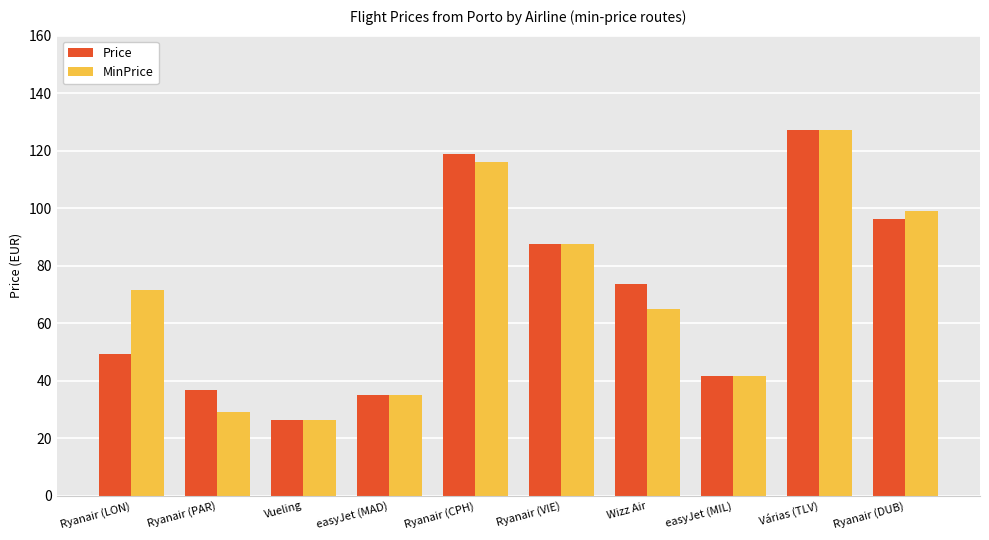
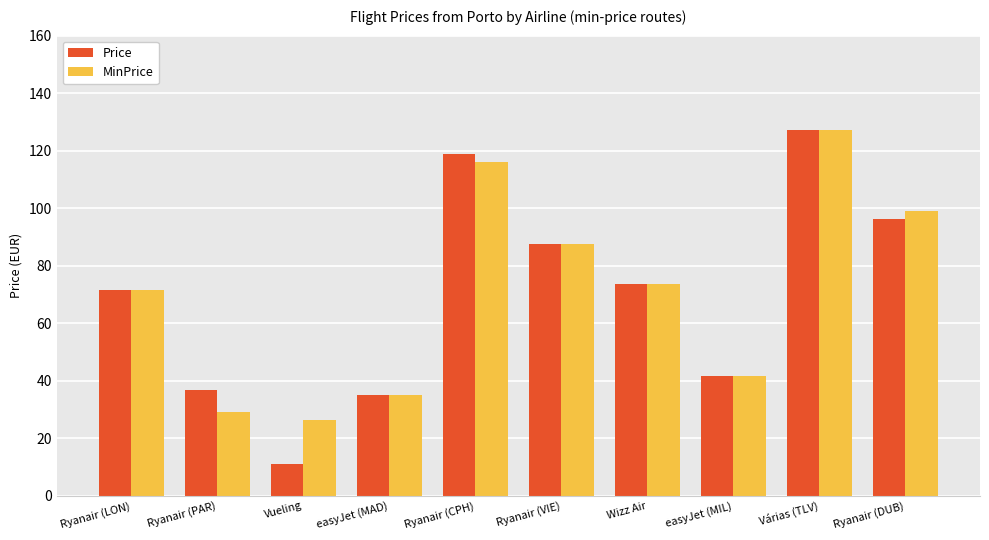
Price, Ryanair (LON): 49 -> 72
Price, Vueling: 26 -> 11
MinPrice, Wizz Air: 65 -> 74
